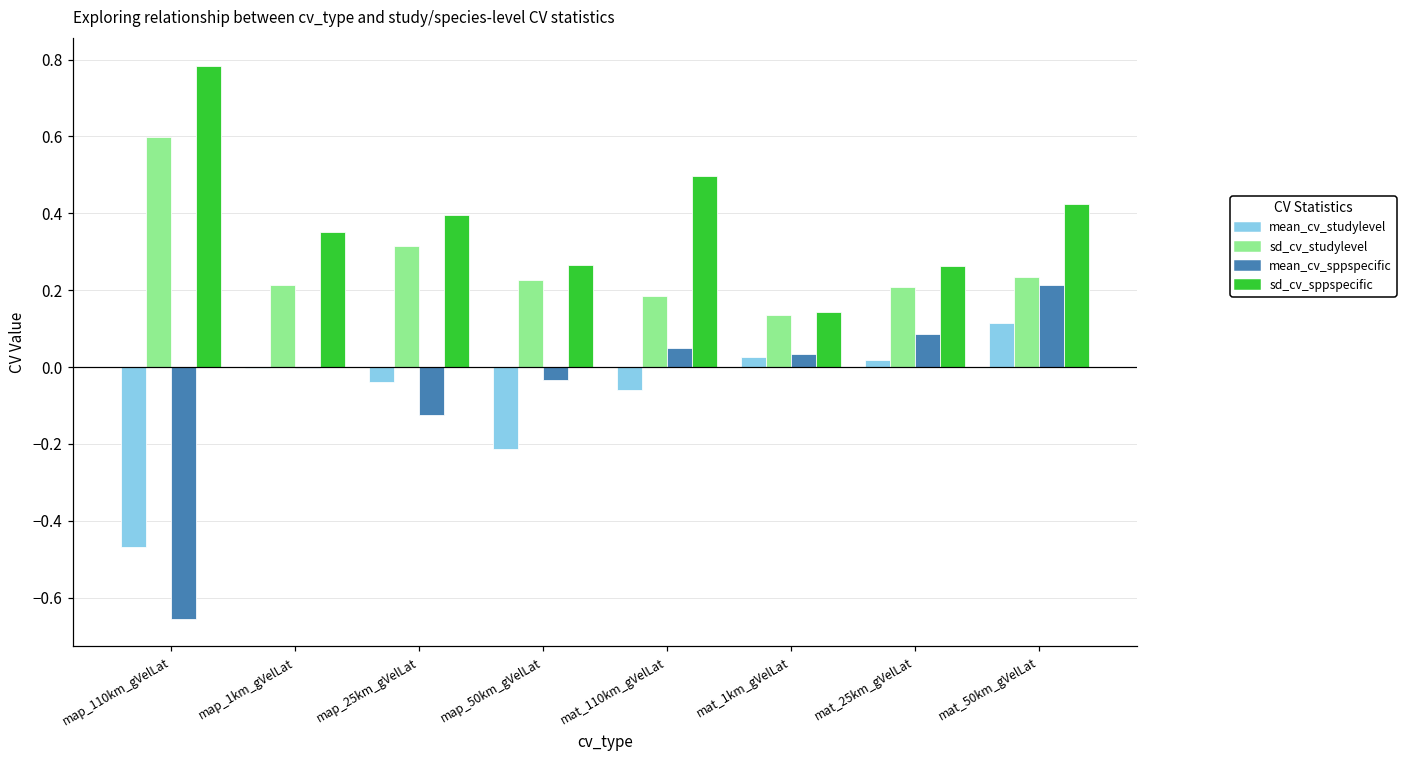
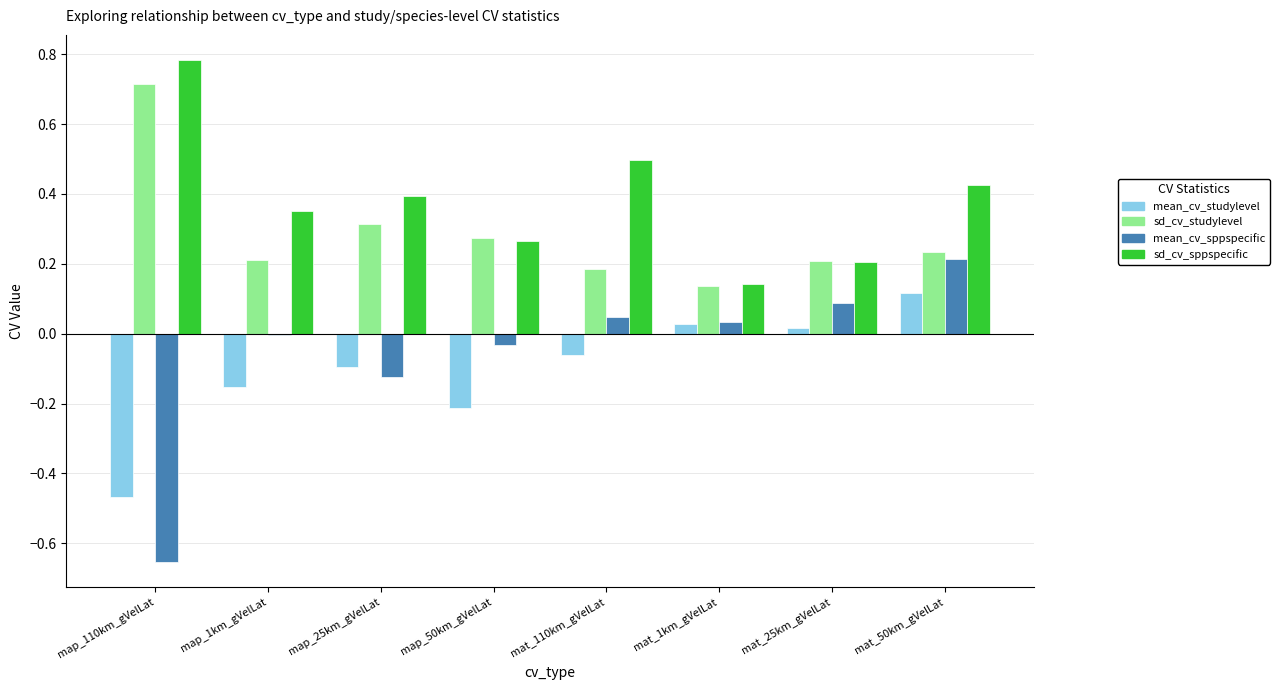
sd_cv_studylevel, map_110km_gVelLat: 0.60 -> 0.71
mean_cv_studylevel, map_1km_gVelLat: 0.00 -> -0.15
mean_cv_studylevel, map_25km_gVelLat: -0.04 -> -0.10
sd_cv_studylevel, map_50km_gVelLat: 0.23 -> 0.27
sd_cv_sppspecific, mat_25km_gVelLat: 0.26 -> 0.20
